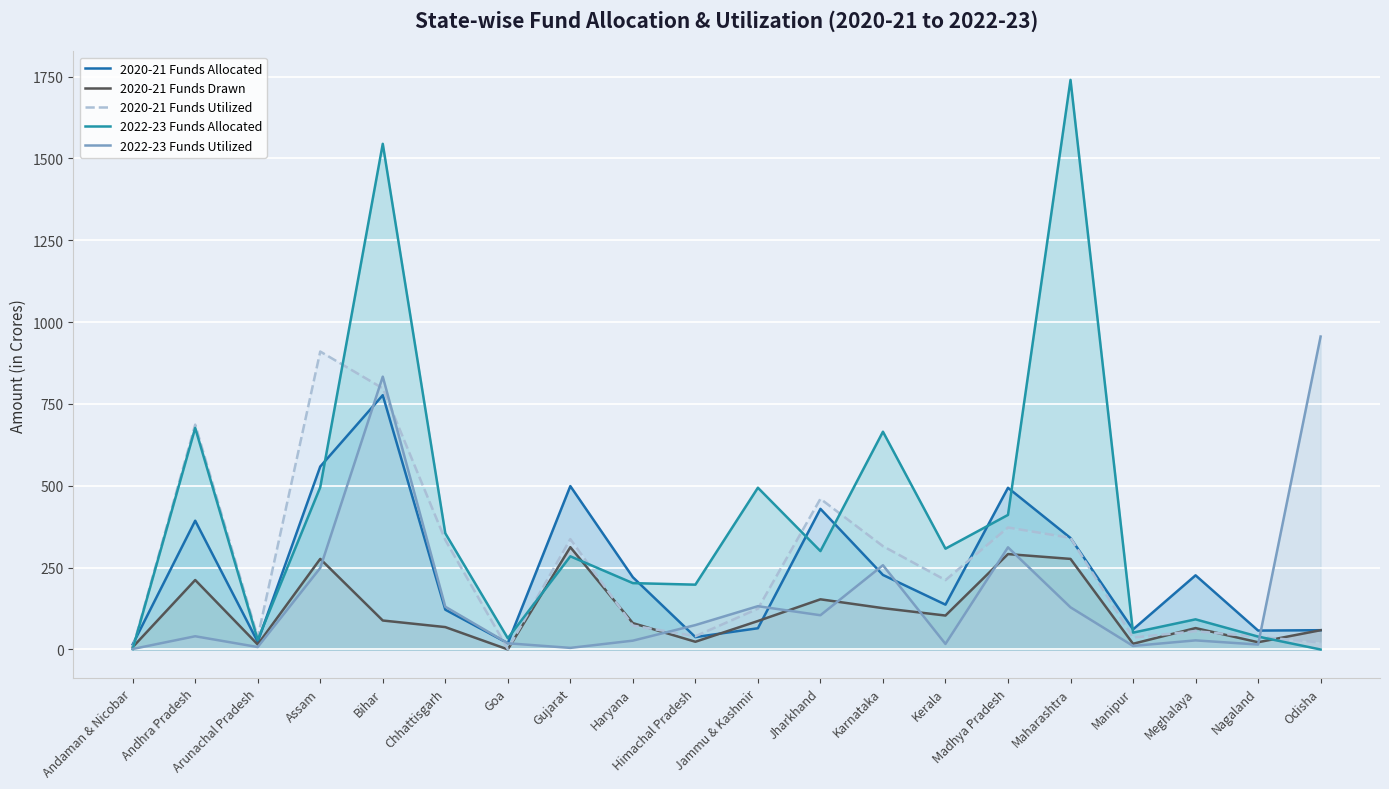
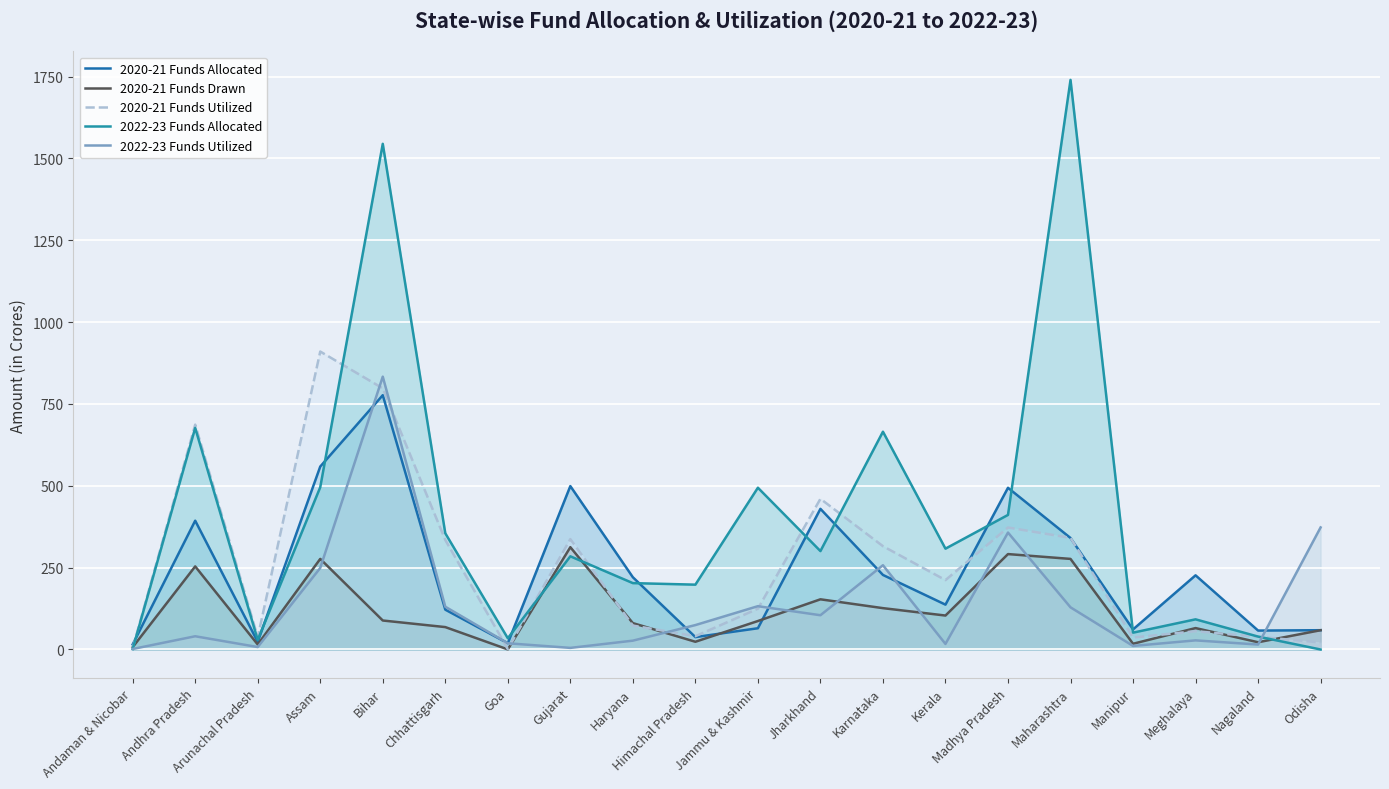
2020-21 Funds Drawn, Andhra Pradesh: 210 -> 250
2022-23 Funds Utilized, Madhya Pradesh: 310 -> 360
2022-23 Funds Utilized, Odisha: 960 -> 370
